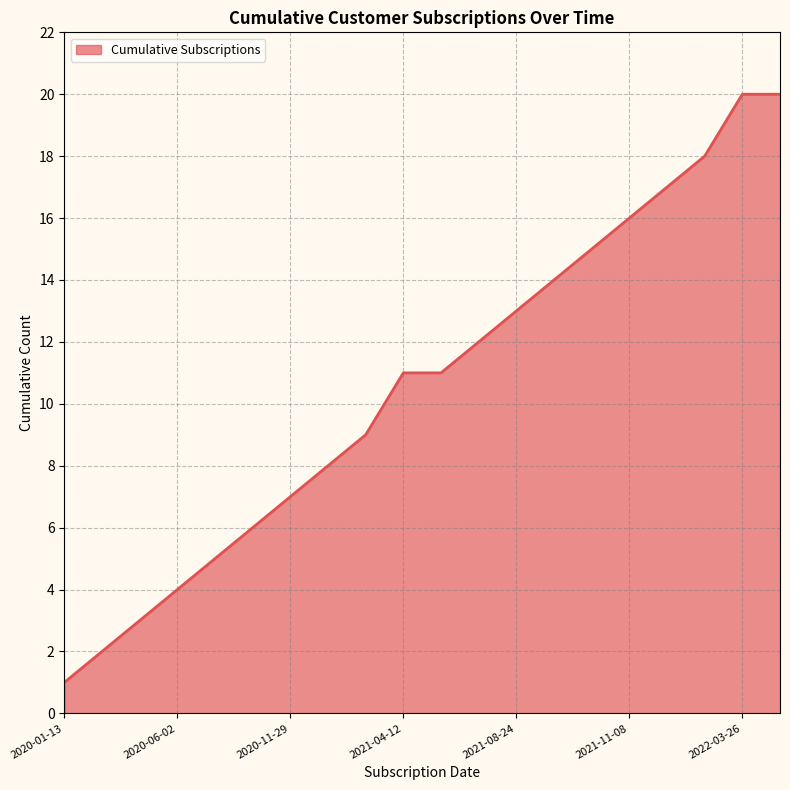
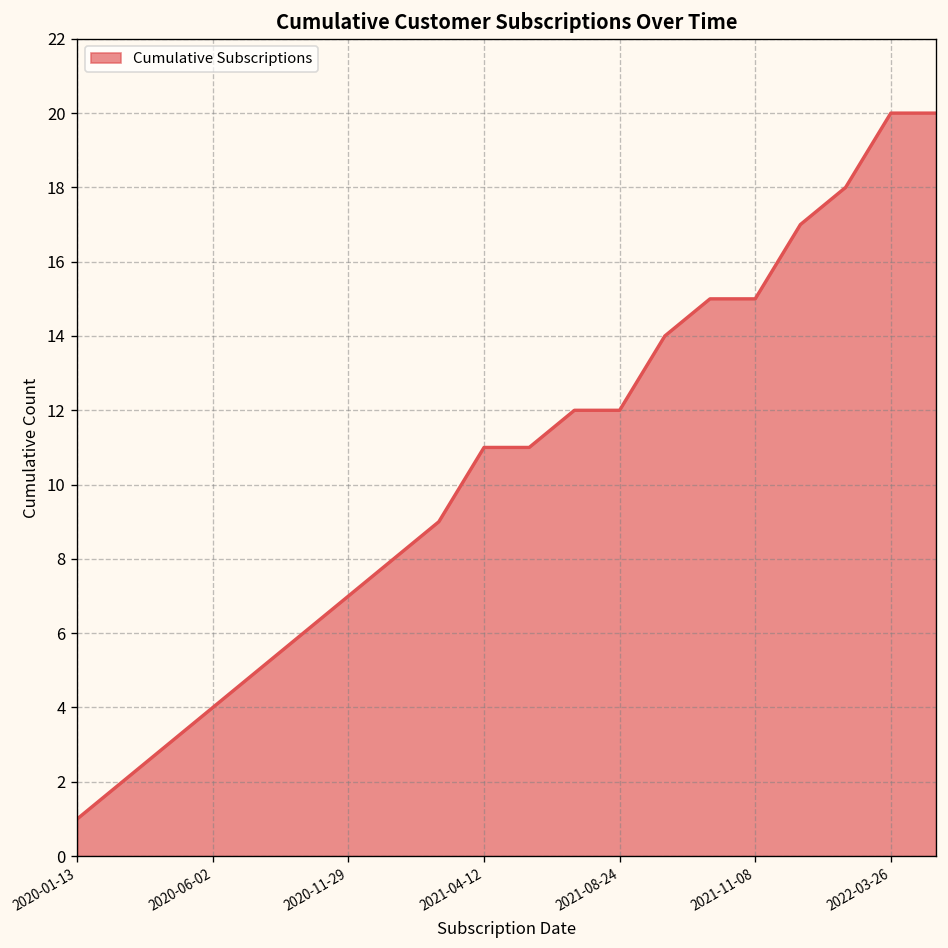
2021-08-24: 13 -> 12
2021-11-08: 16 -> 15
